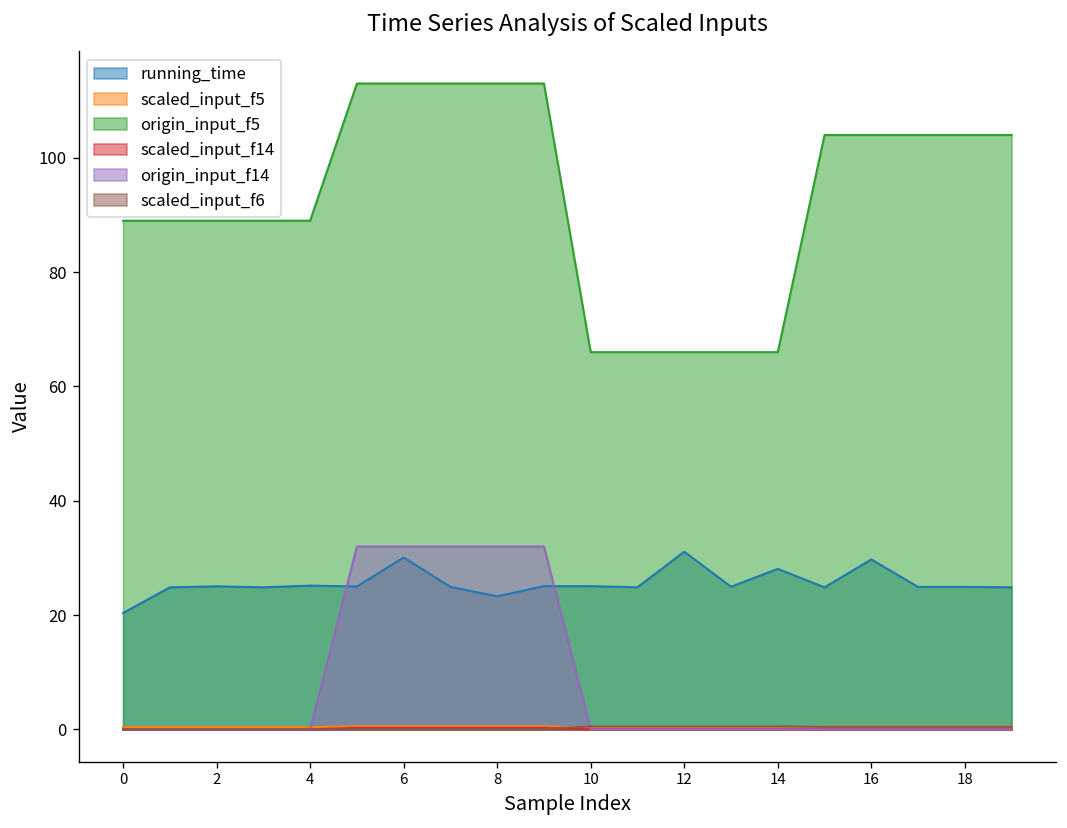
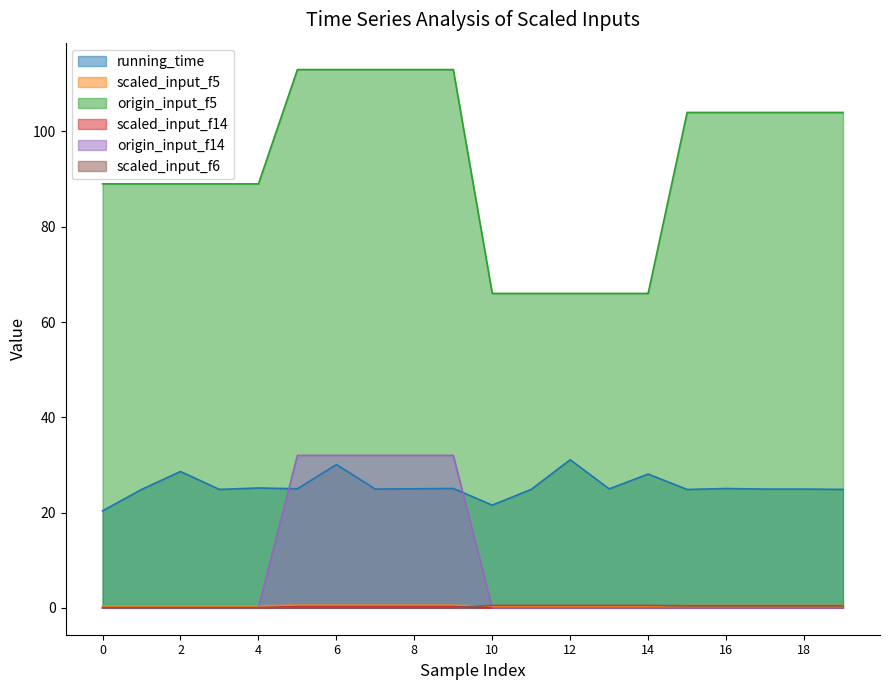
running_time, 2: 25 -> 29
running_time, 8: 23 -> 25
running_time, 10: 25 -> 22
running_time, 16: 30 -> 25
